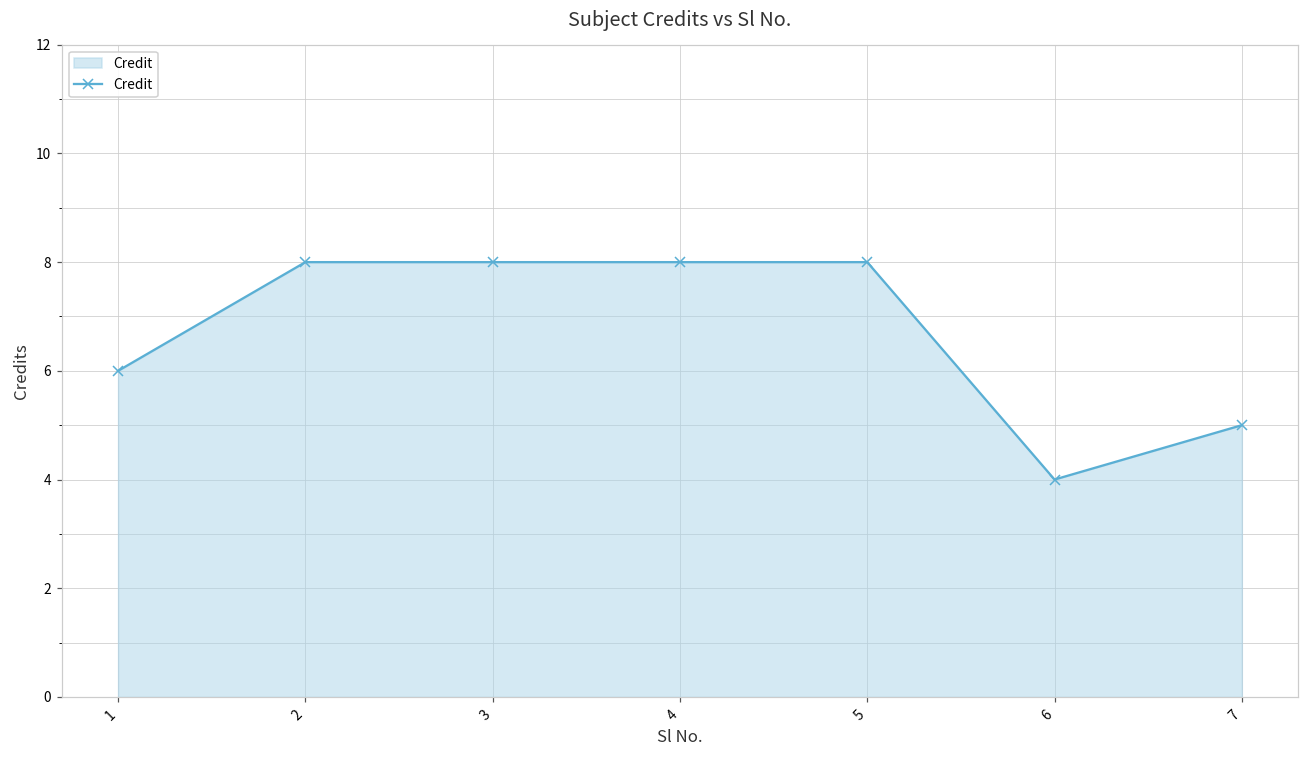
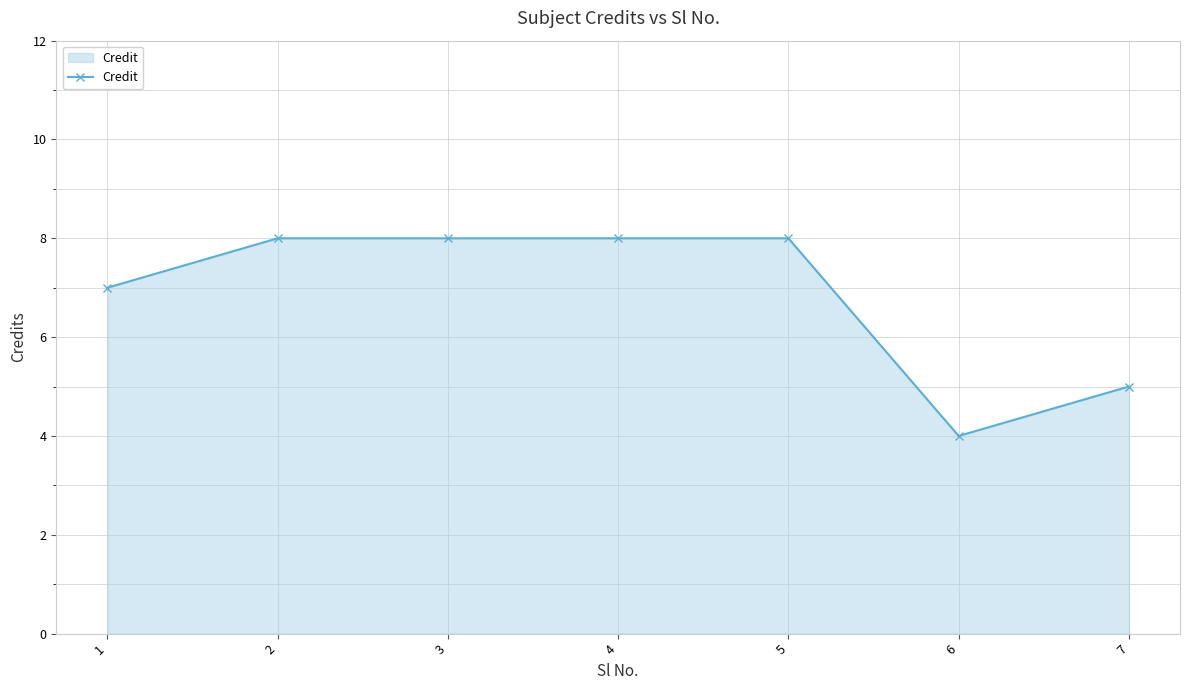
1: 6 -> 7
